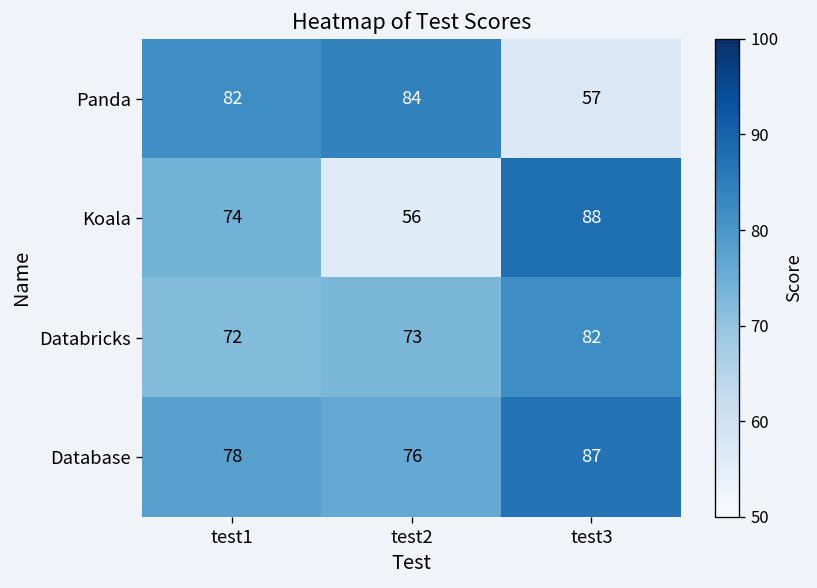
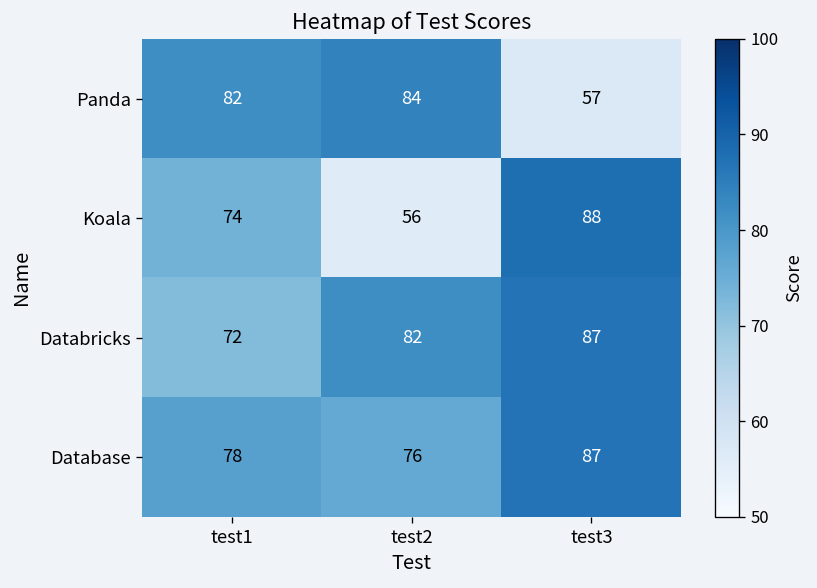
Databricks, test2: 73 -> 82
Databricks, test3: 82 -> 87
